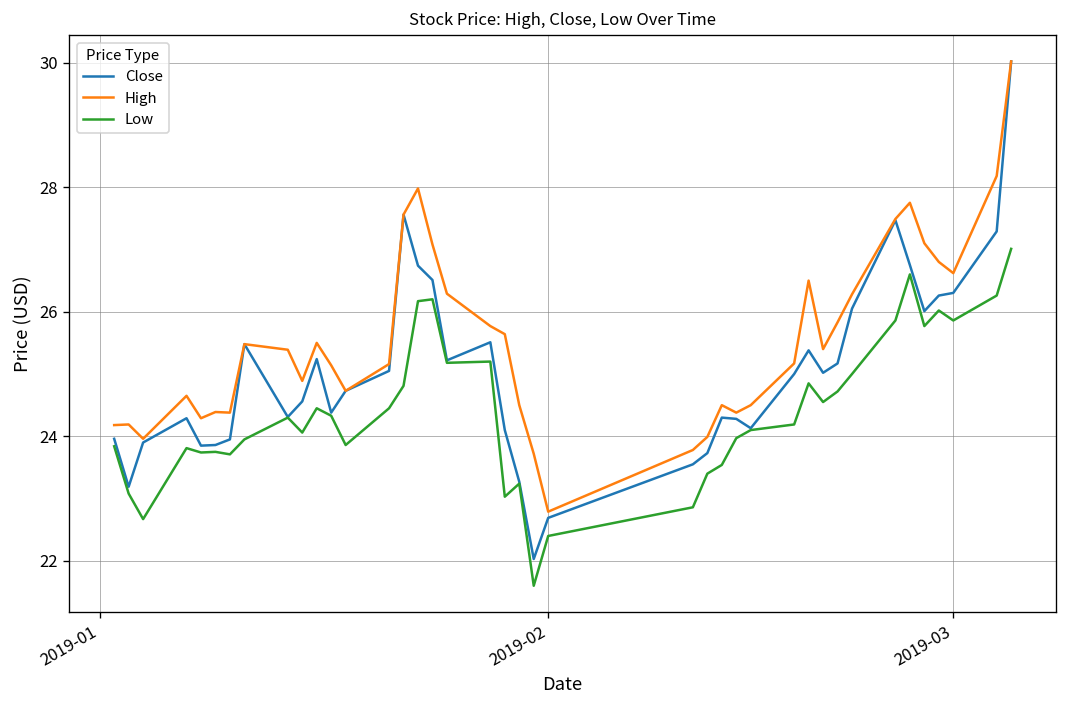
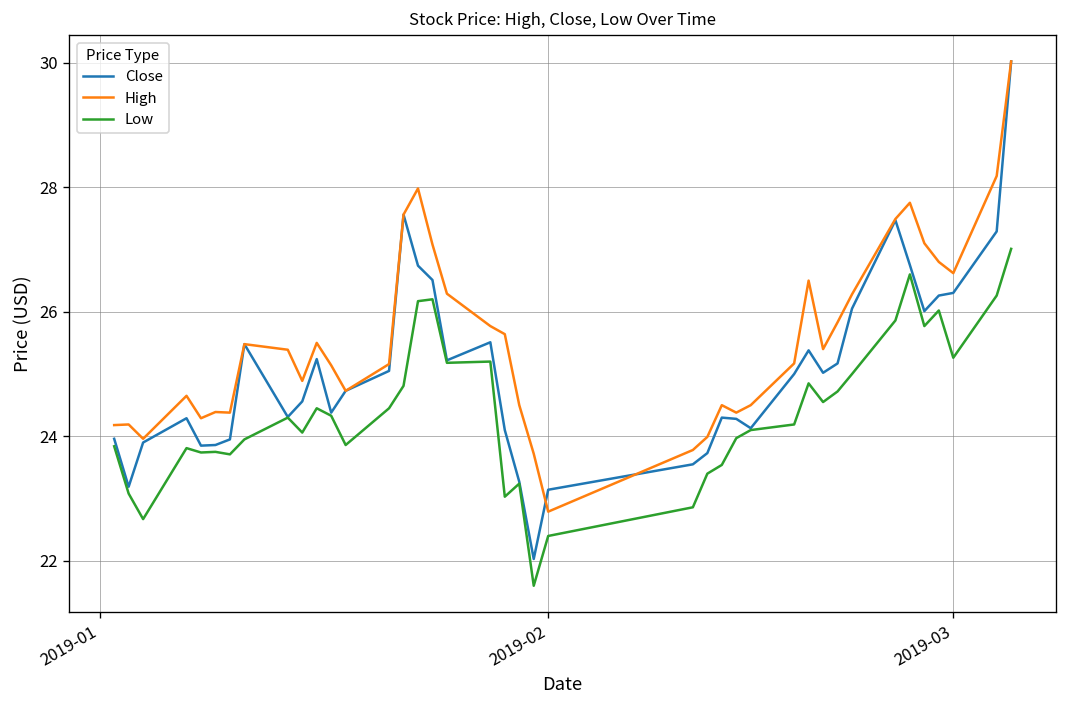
Close, 2019-02: 22.7 -> 23.1
Low, 2019-03: 25.9 -> 25.3
